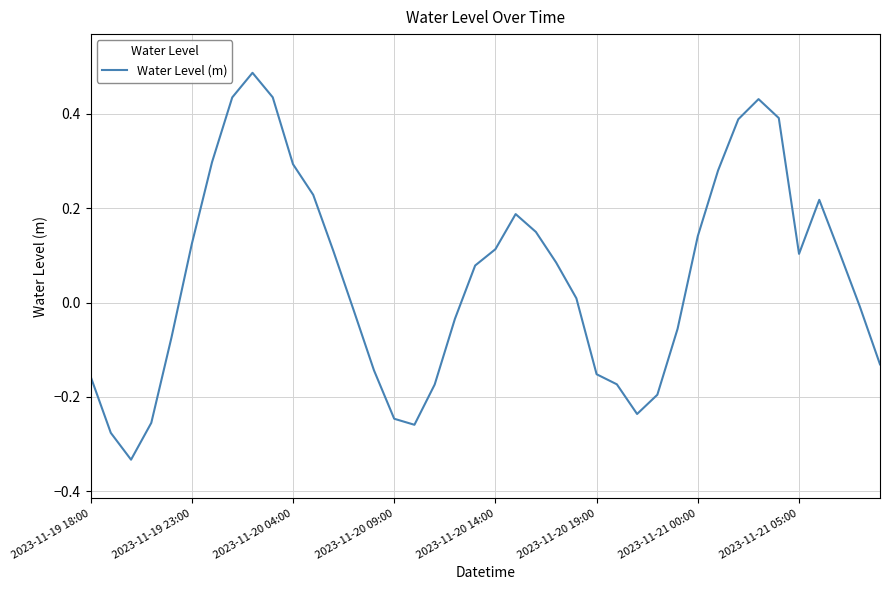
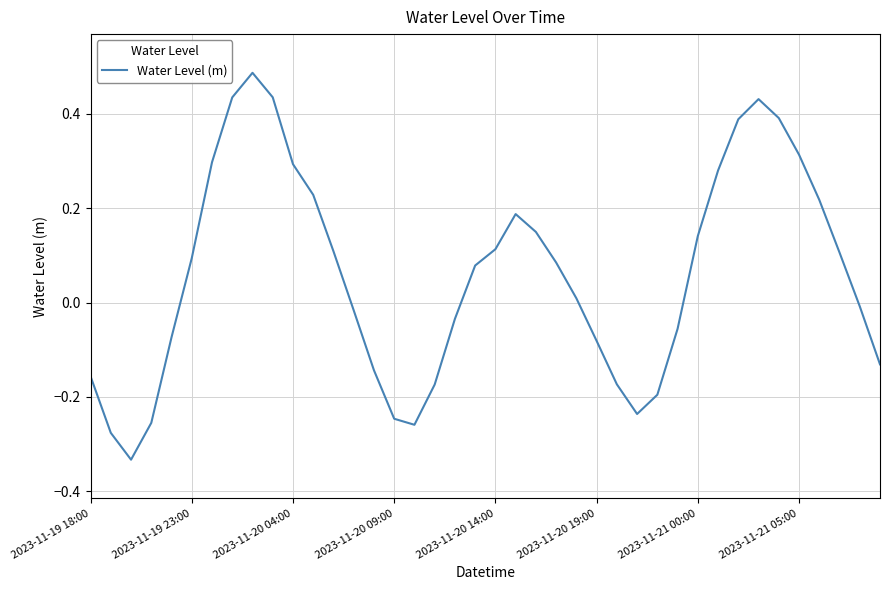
2023-11-19 23:00: 0.12 -> 0.09
2023-11-20 19:00: -0.15 -> -0.08
2023-11-21 05:00: 0.10 -> 0.31
